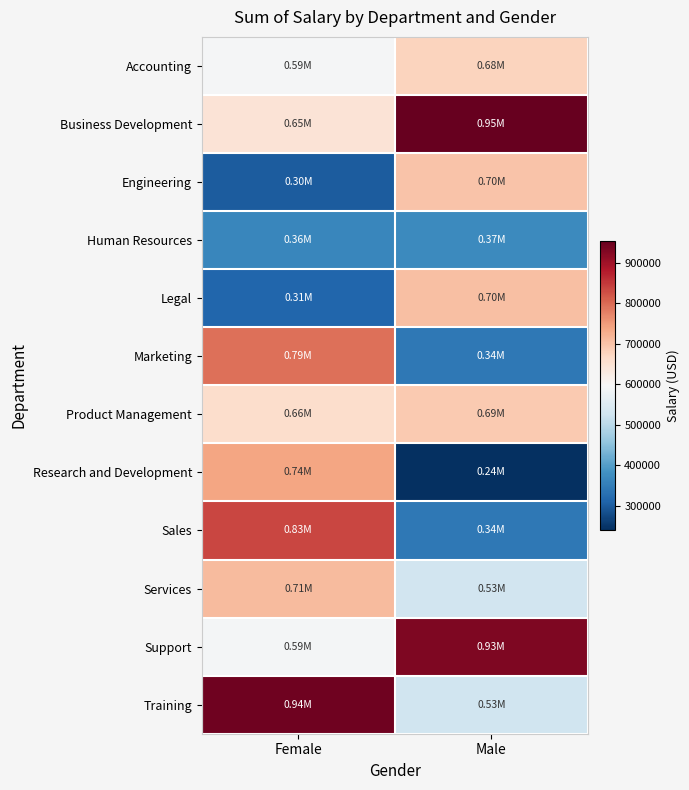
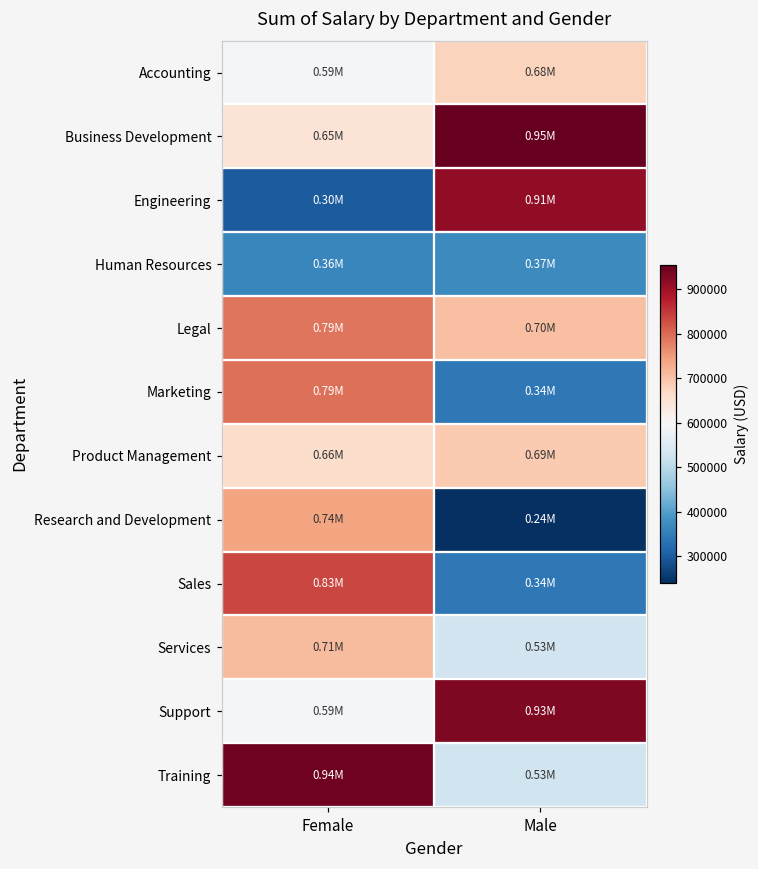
Engineering, Male: 0.70M -> 0.91M
Legal, Female: 0.31M -> 0.79M
